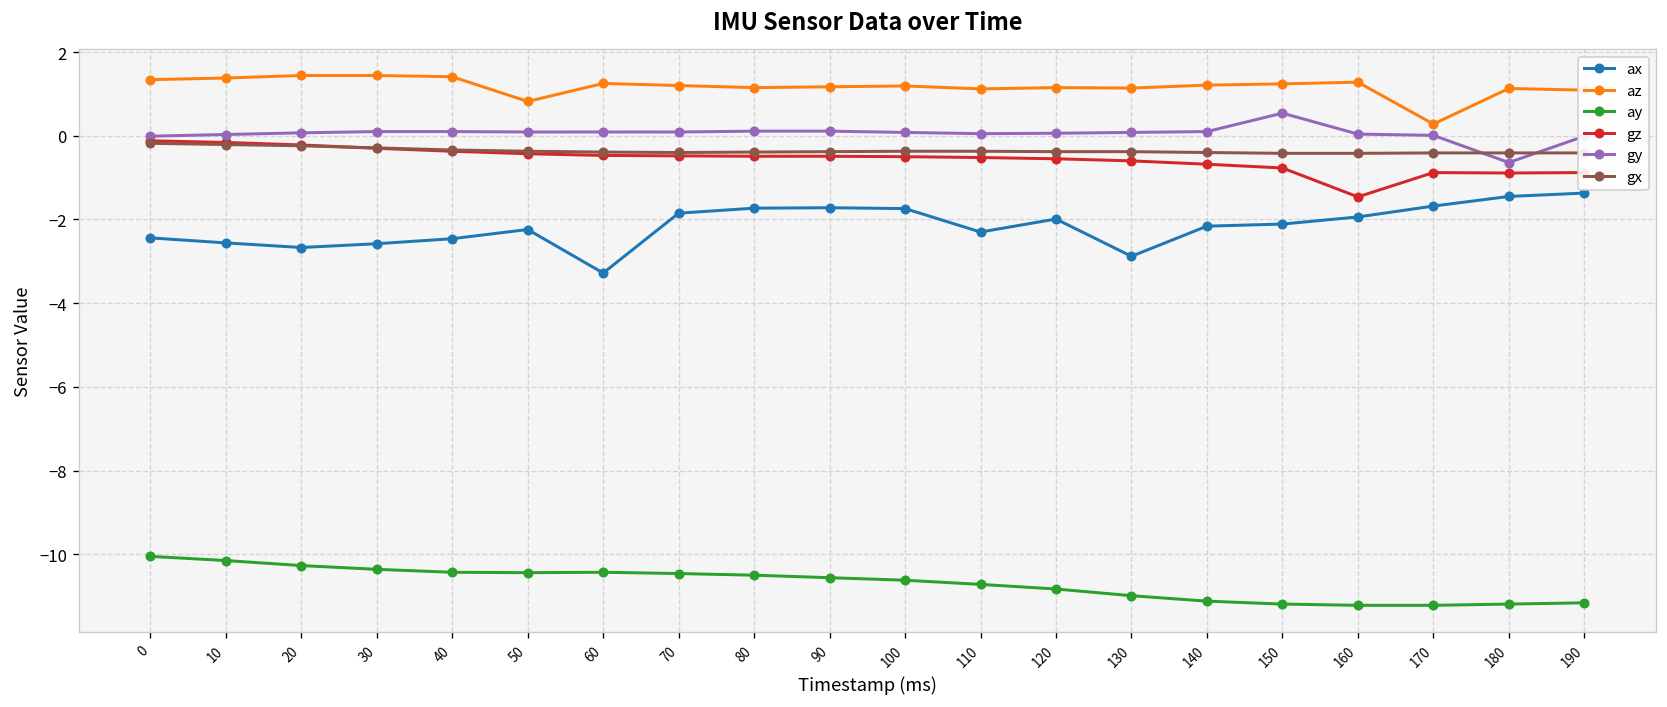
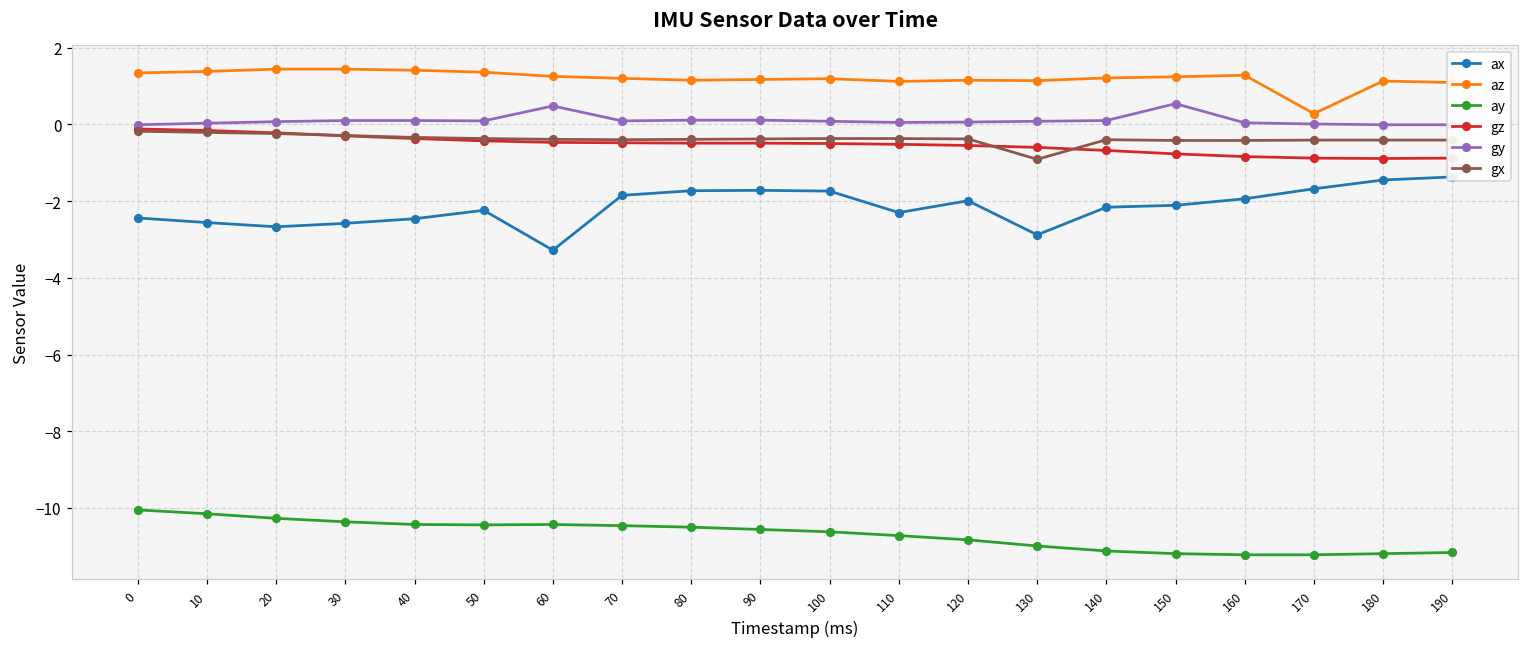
az, 50: 0.8 -> 1.4
gy, 60: 0.1 -> 0.5
gx, 130: -0.4 -> -0.9
gz, 160: -1.5 -> -0.8
gy, 180: -0.6 -> 0.0
